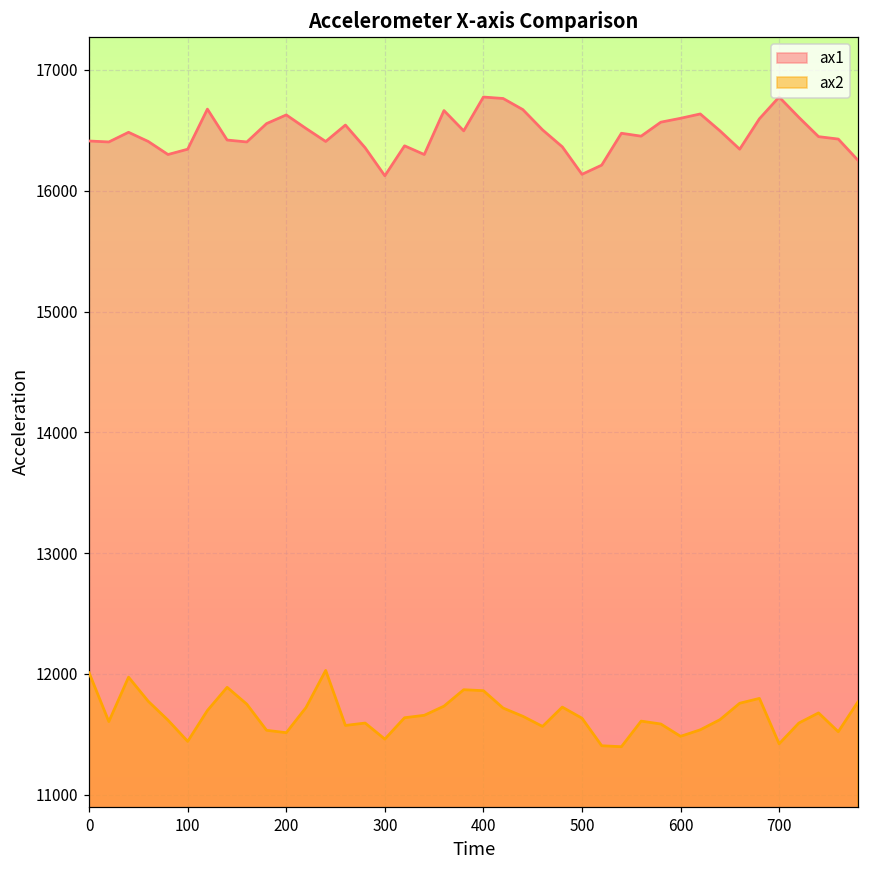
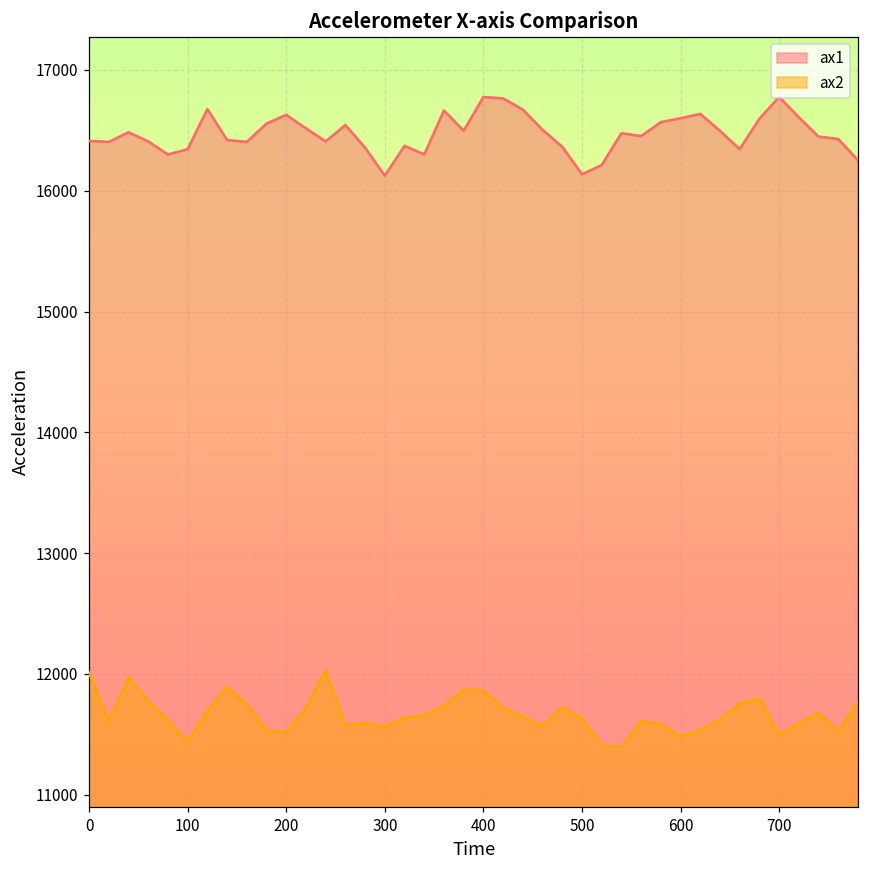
ax2, 300: 11460 -> 11560
ax2, 700: 11420 -> 11500
